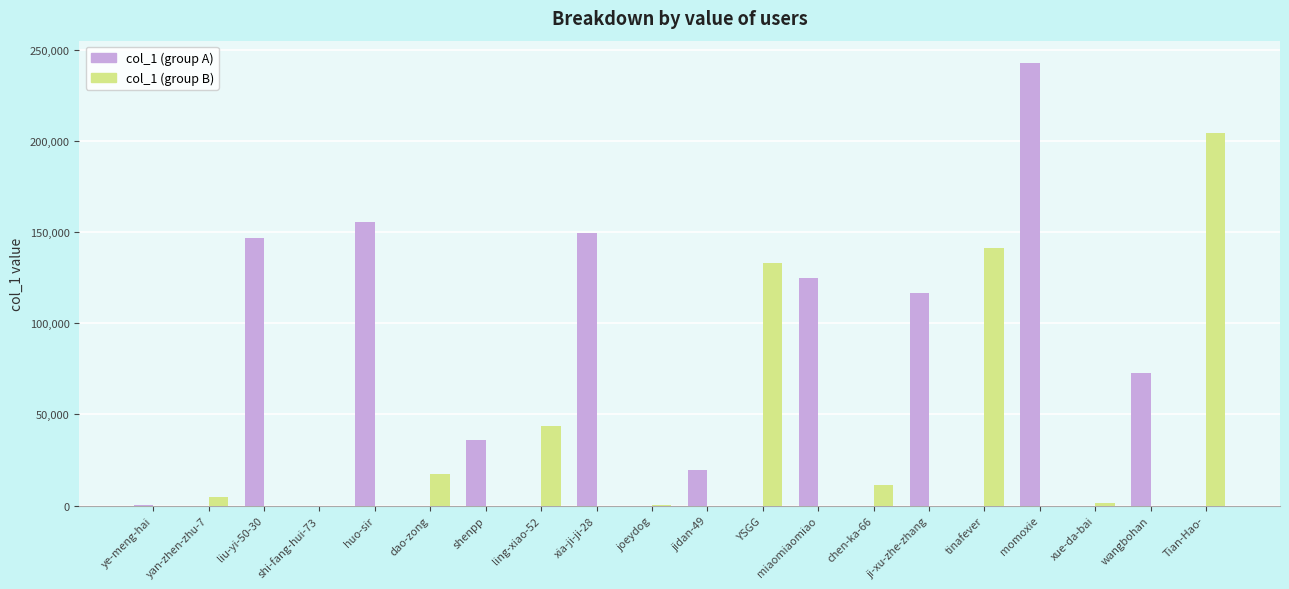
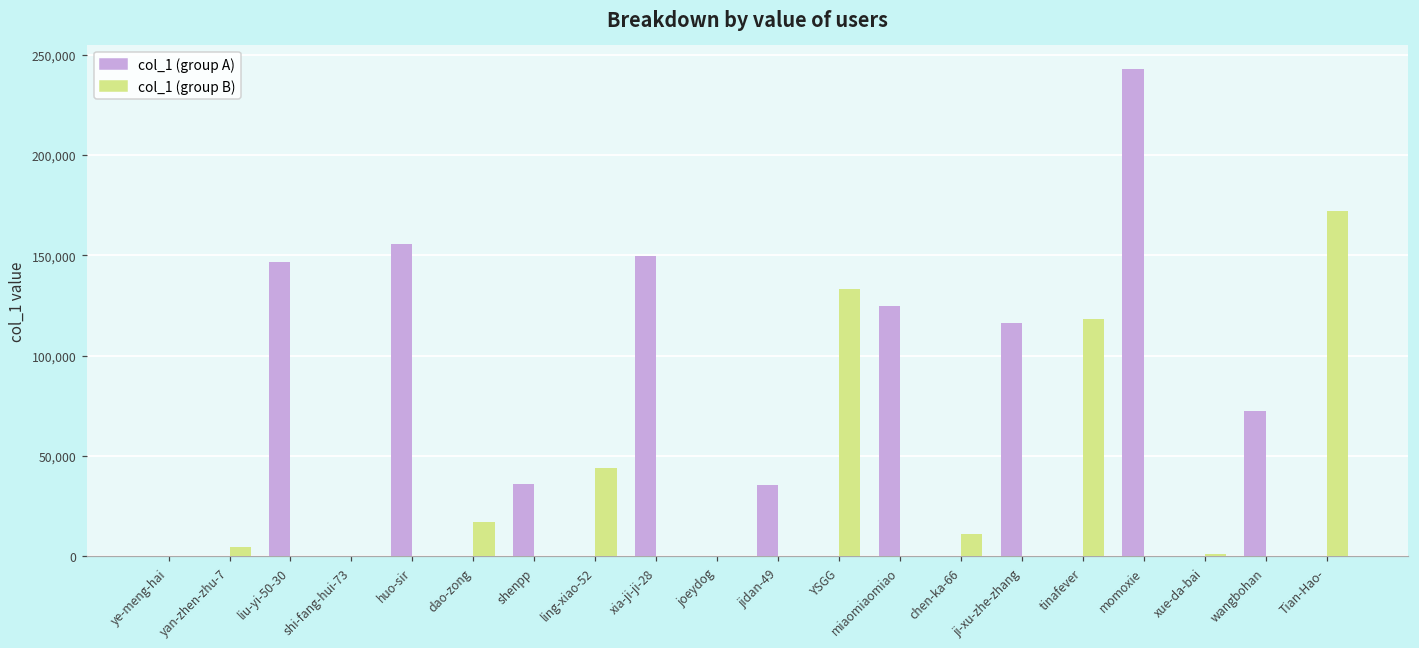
col_1 (group A), jidan-49: 19,000 -> 36,000
col_1 (group B), tinafever: 141,000 -> 118,000
col_1 (group B), Tian-Hao-: 204,000 -> 172,000
